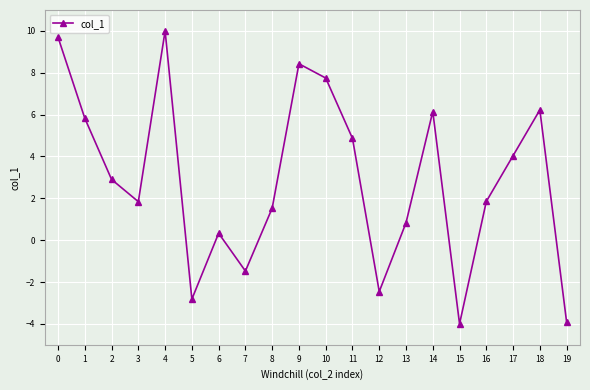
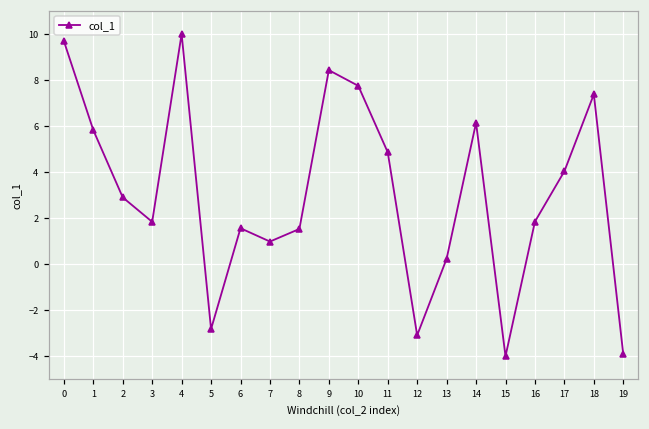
6: 0.3 -> 1.6
7: -1.5 -> 1.0
12: -2.5 -> -3.1
13: 0.8 -> 0.2
18: 6.2 -> 7.4
